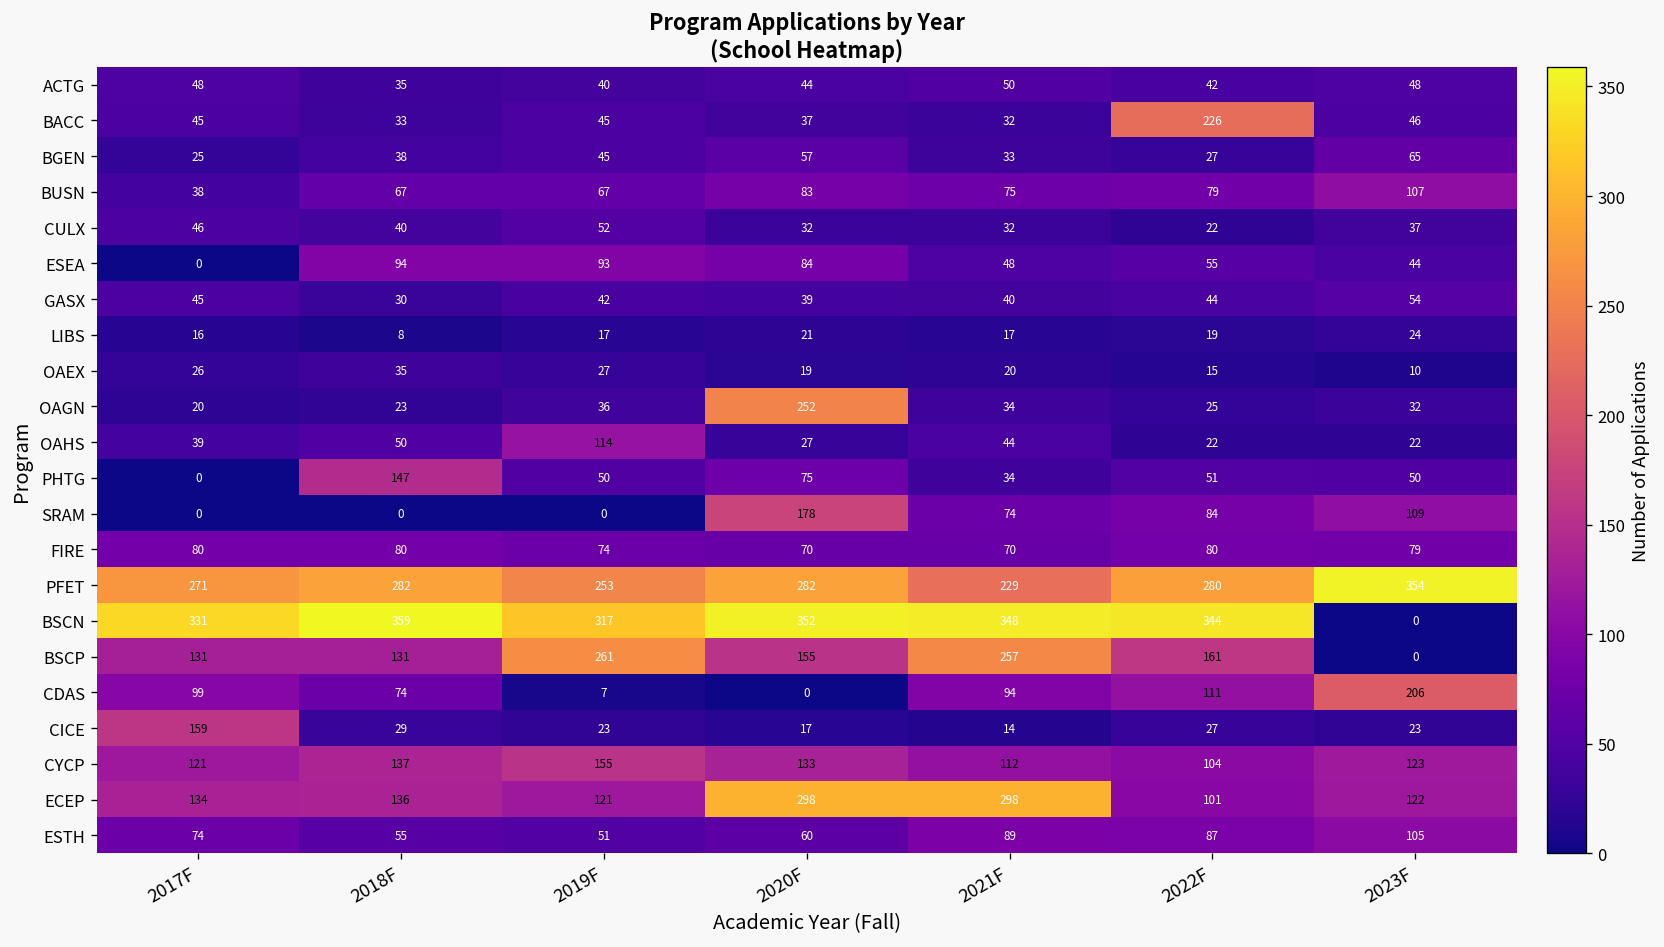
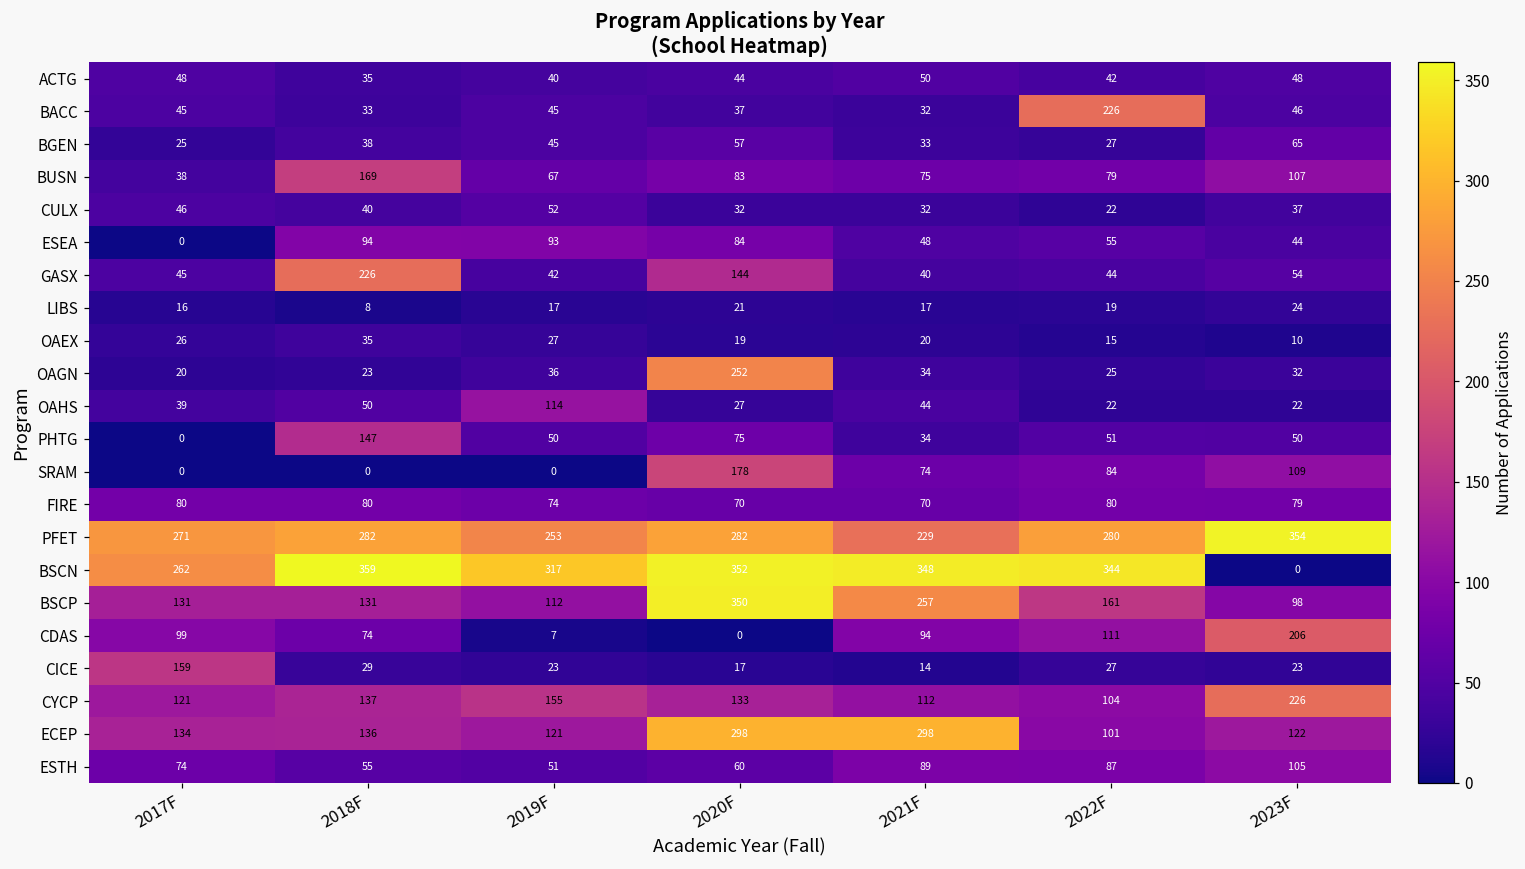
BUSN, 2018F: 67 -> 169
GASX, 2018F: 30 -> 226
GASX, 2020F: 39 -> 144
BSCN, 2017F: 331 -> 262
BSCP, 2019F: 261 -> 112
BSCP, 2020F: 155 -> 350
BSCP, 2023F: 0 -> 98
CYCP, 2023F: 123 -> 226
